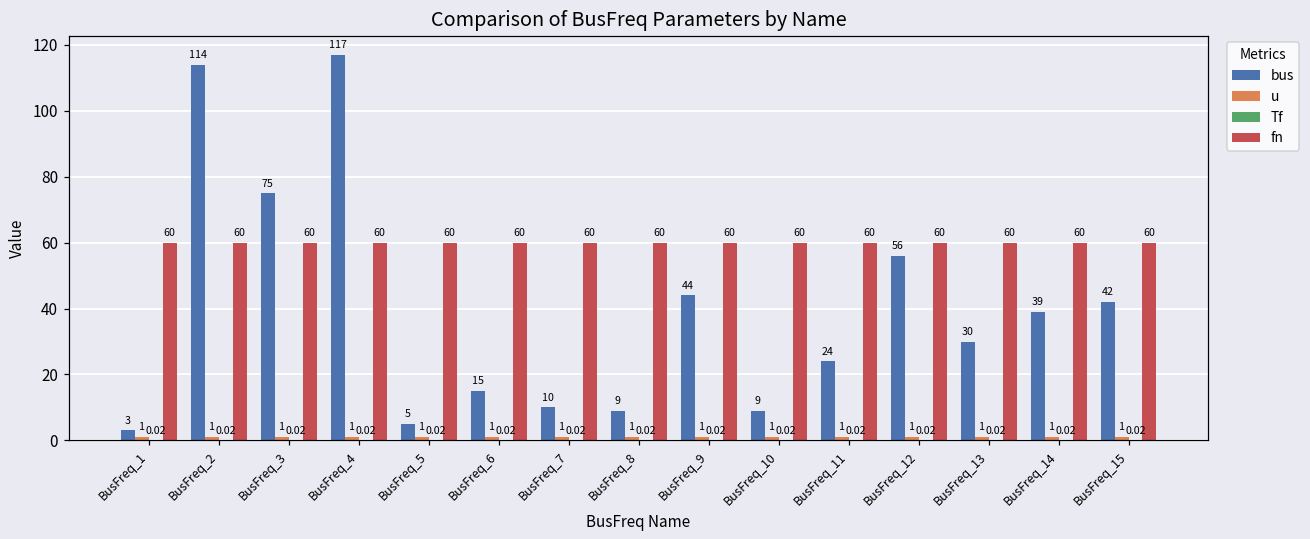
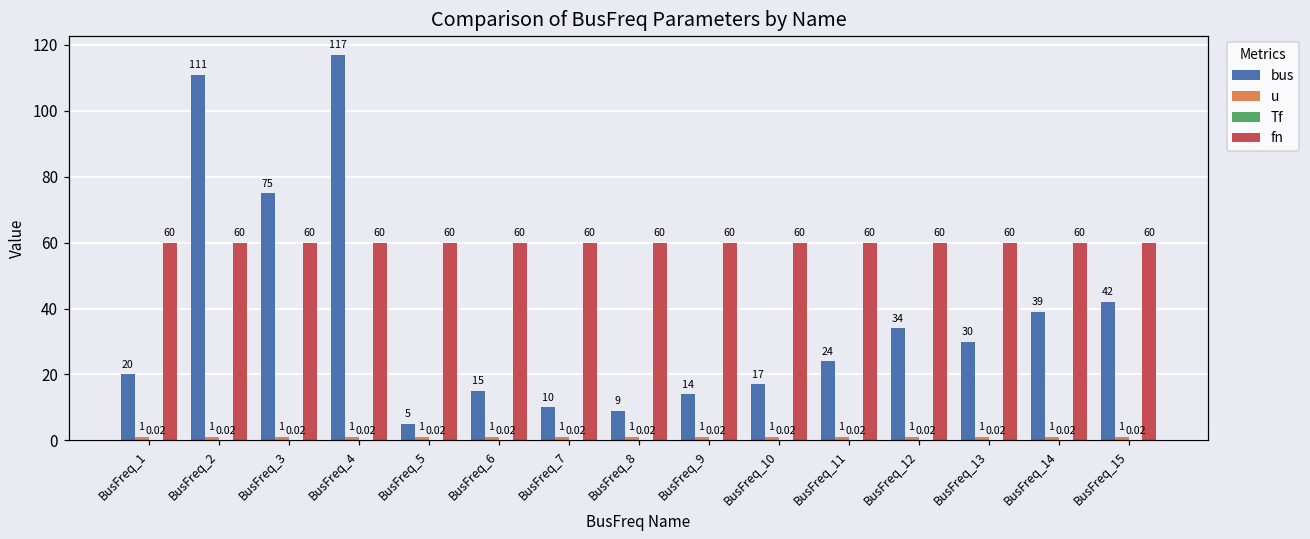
bus, BusFreq_1: 3 -> 20
bus, BusFreq_2: 114 -> 111
bus, BusFreq_9: 44 -> 14
bus, BusFreq_10: 9 -> 17
bus, BusFreq_12: 56 -> 34
